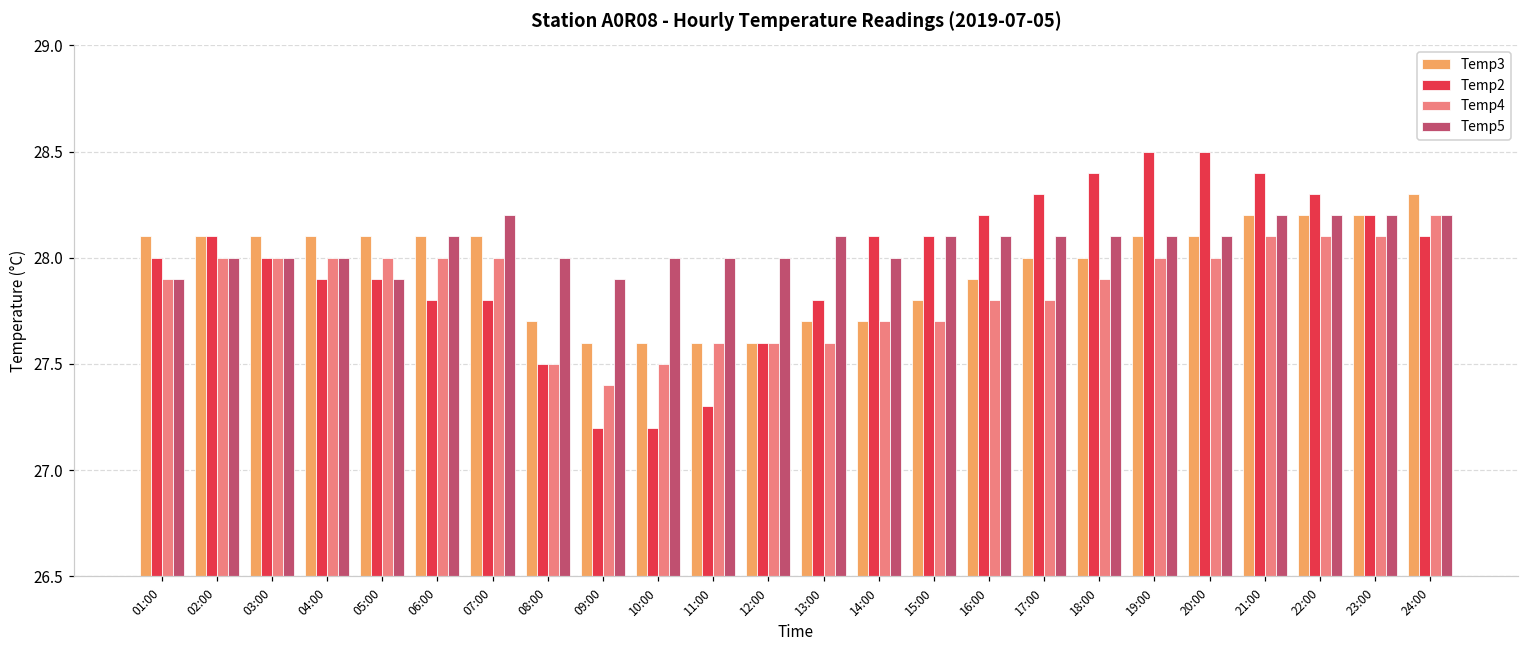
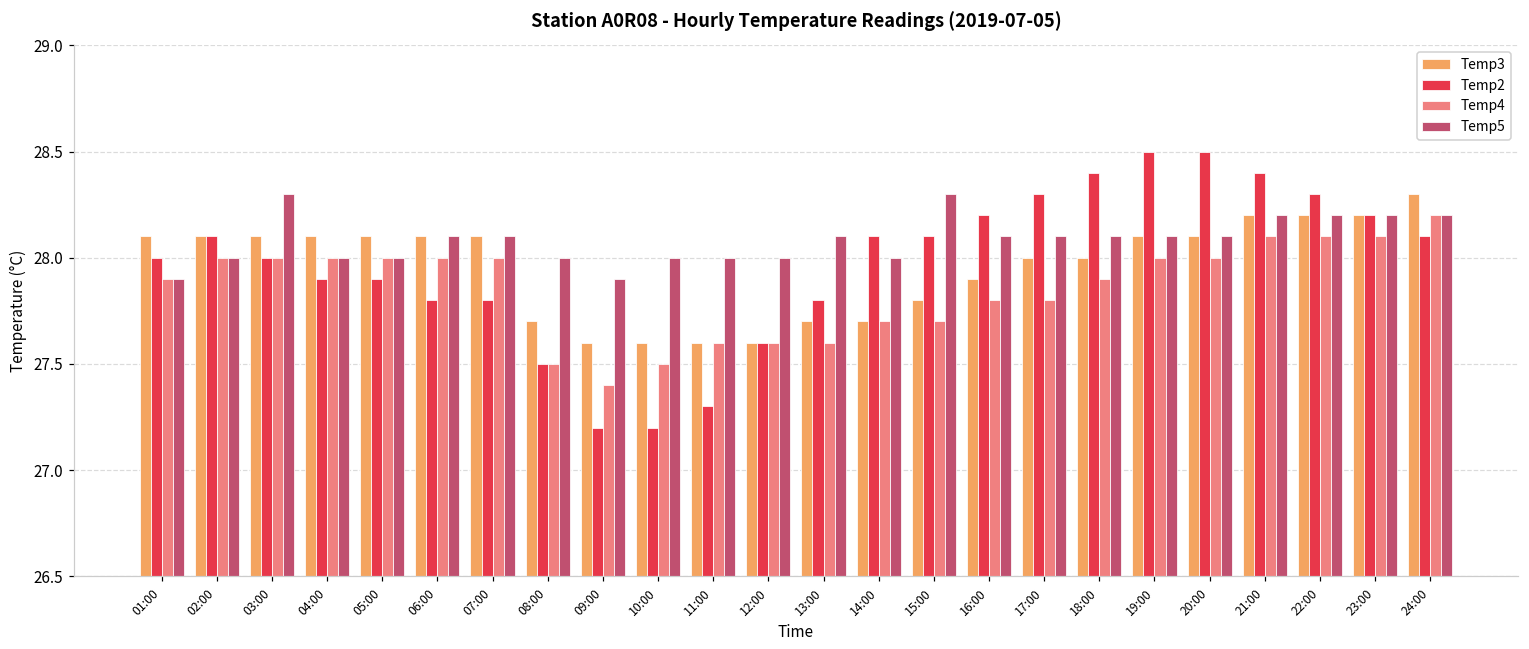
Temp5, 03:00: 28.0 -> 28.3
Temp5, 05:00: 27.9 -> 28.0
Temp5, 07:00: 28.2 -> 28.1
Temp5, 15:00: 28.1 -> 28.3
